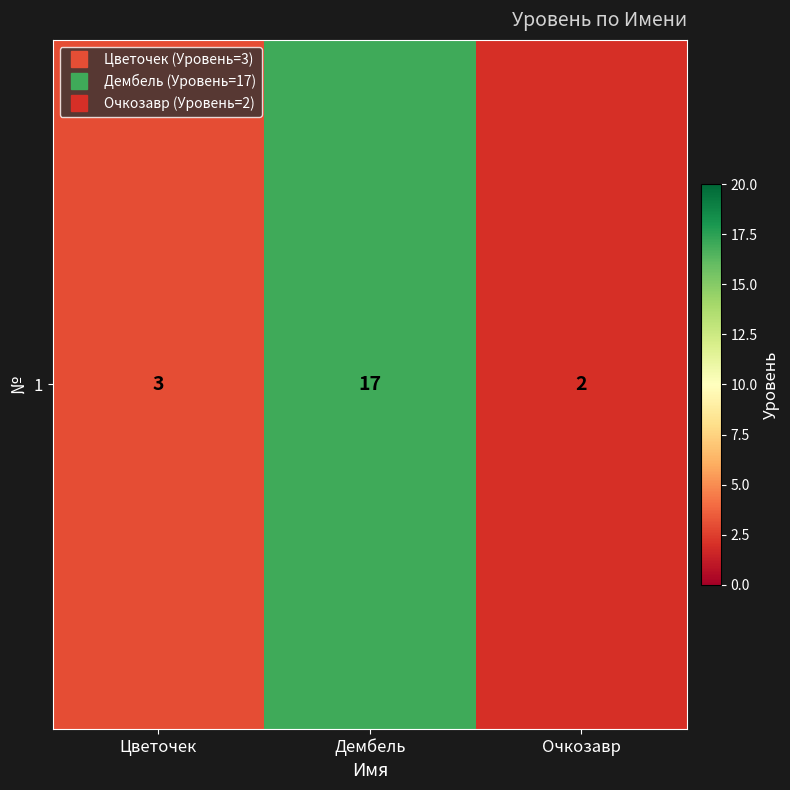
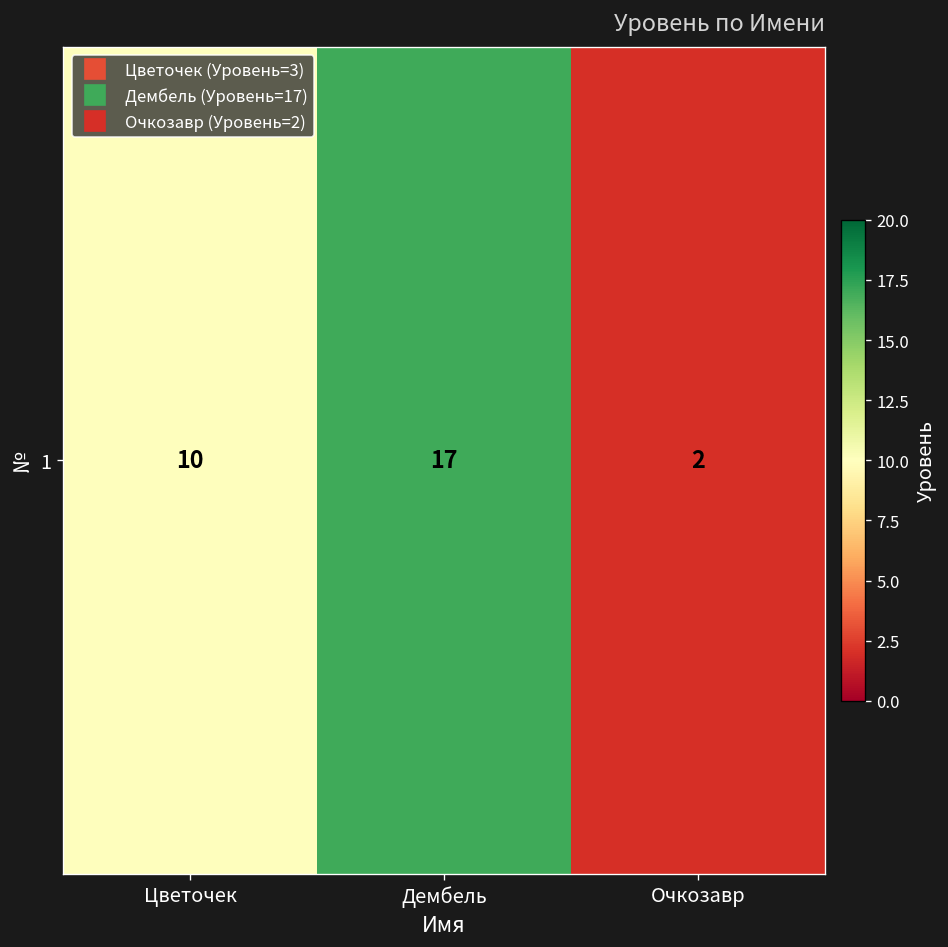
1, Цветочек: 3 -> 10
